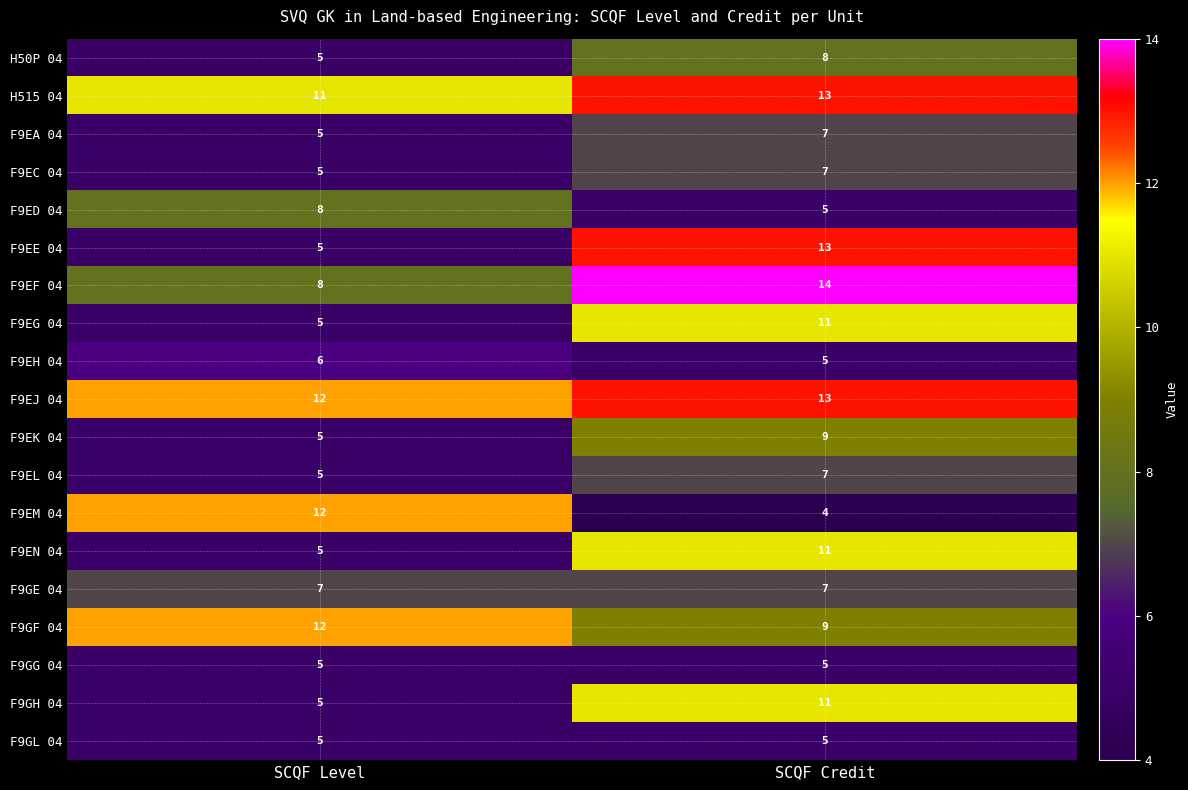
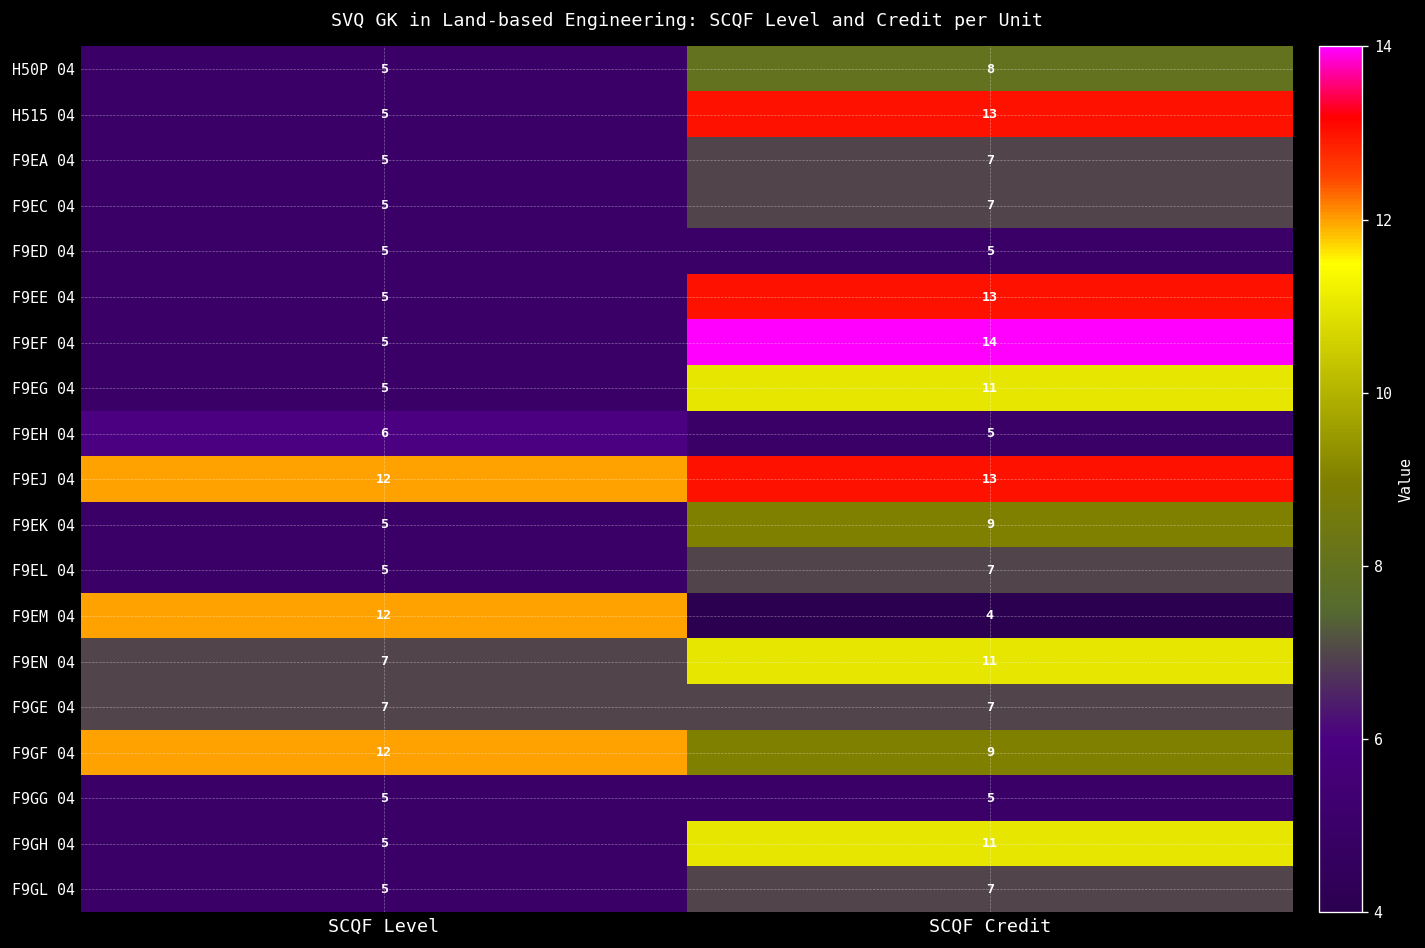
H515 04, SCQF Level: 11 -> 5
F9ED 04, SCQF Level: 8 -> 5
F9EF 04, SCQF Level: 8 -> 5
F9EN 04, SCQF Level: 5 -> 7
F9GL 04, SCQF Credit: 5 -> 7
